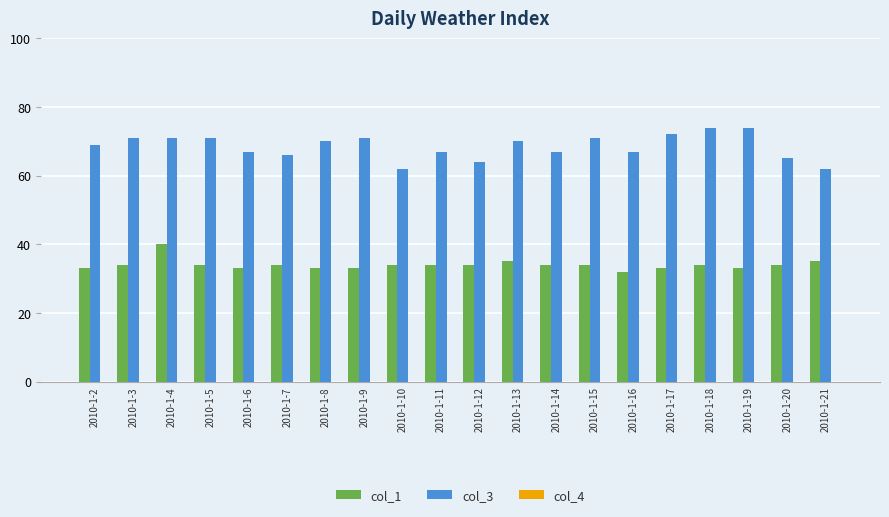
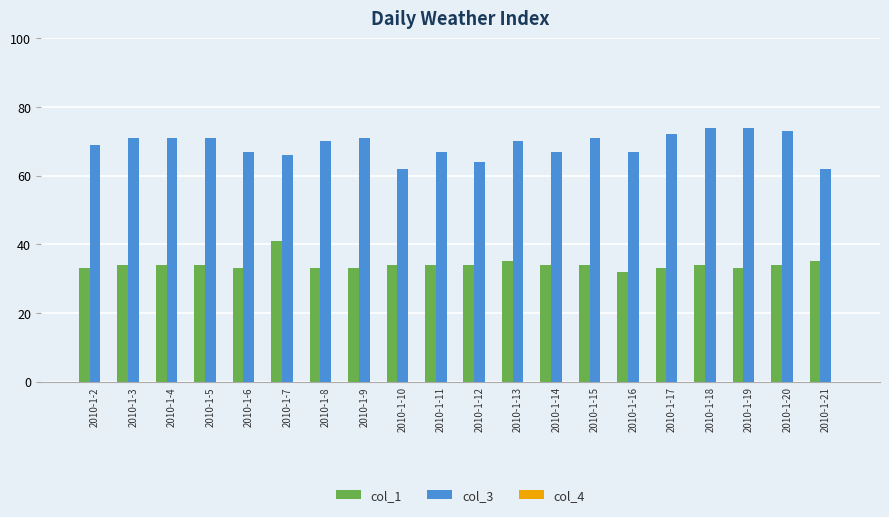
col_1, 2010-1-4: 40 -> 34
col_1, 2010-1-7: 34 -> 41
col_3, 2010-1-20: 65 -> 73
